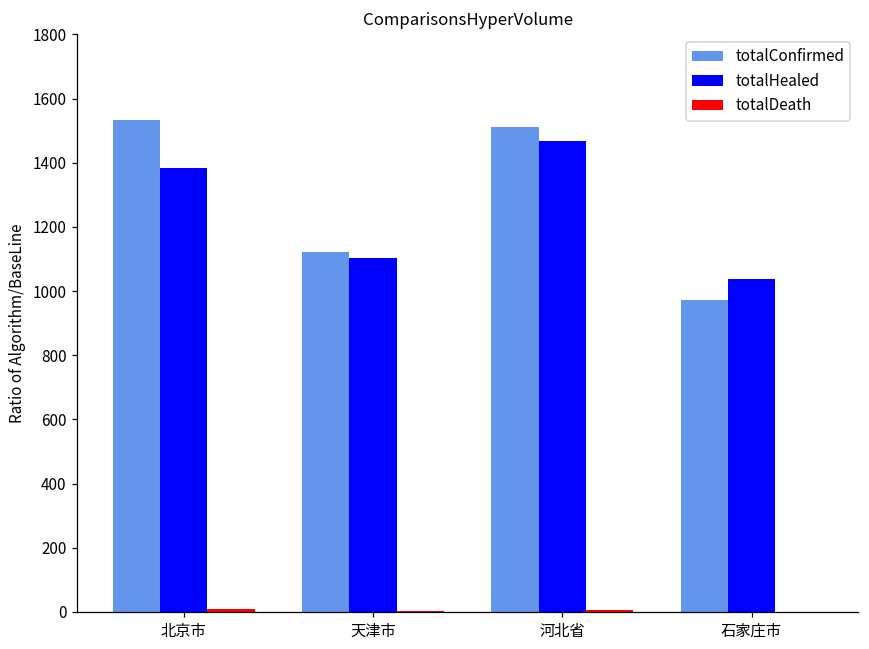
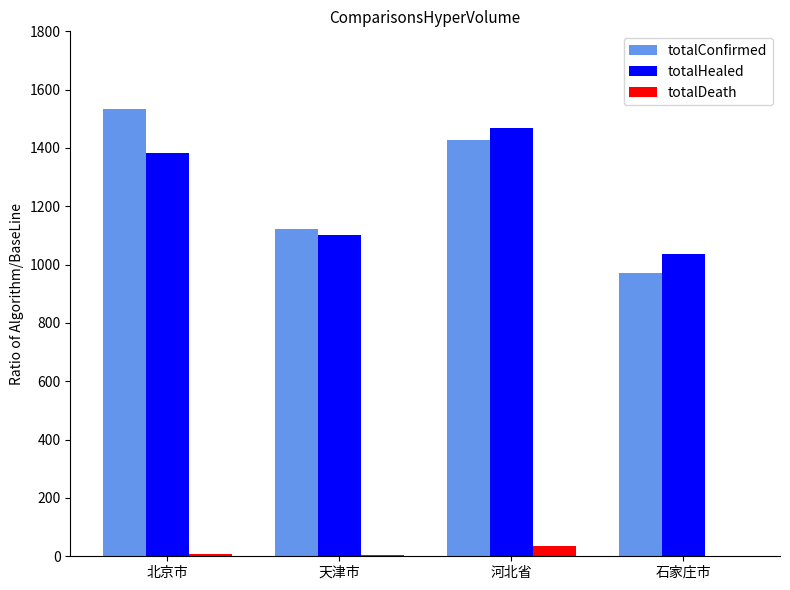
totalConfirmed, 河北省: 1510 -> 1430
totalDeath, 河北省: 10 -> 40
